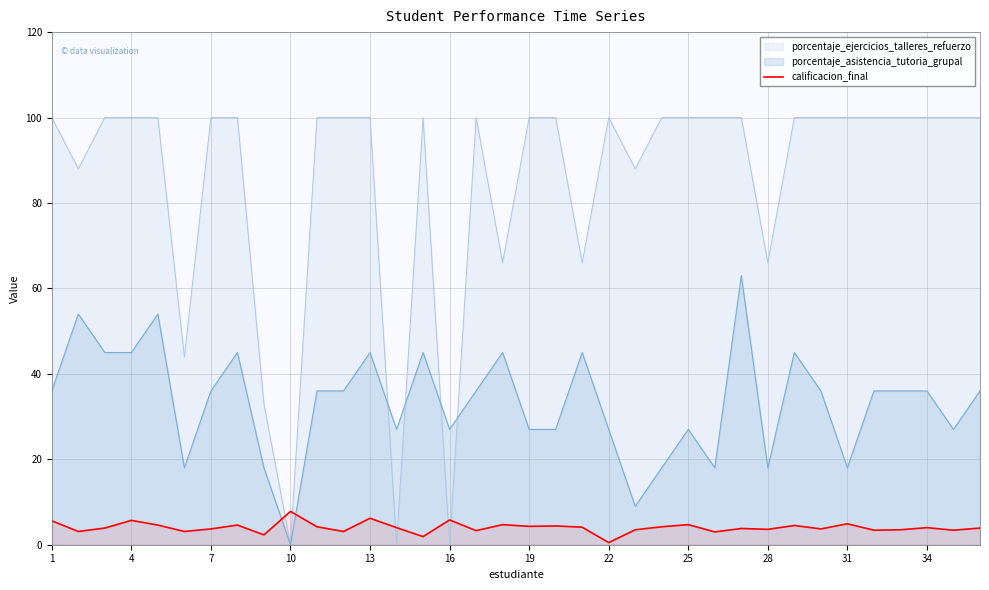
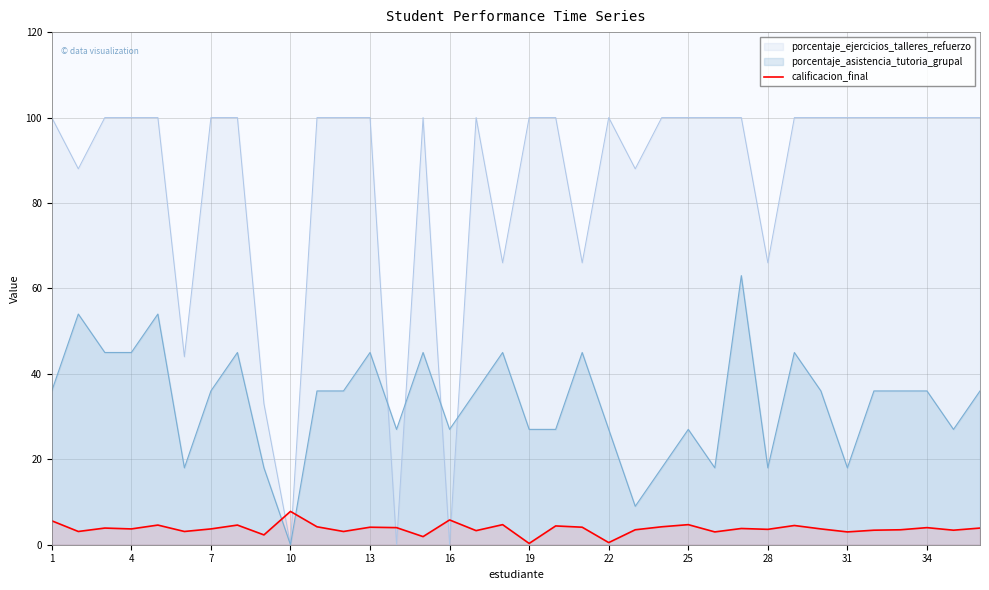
calificacion_final, 4: 6 -> 4
calificacion_final, 13: 6 -> 4
calificacion_final, 19: 4 -> 0
calificacion_final, 31: 5 -> 3
